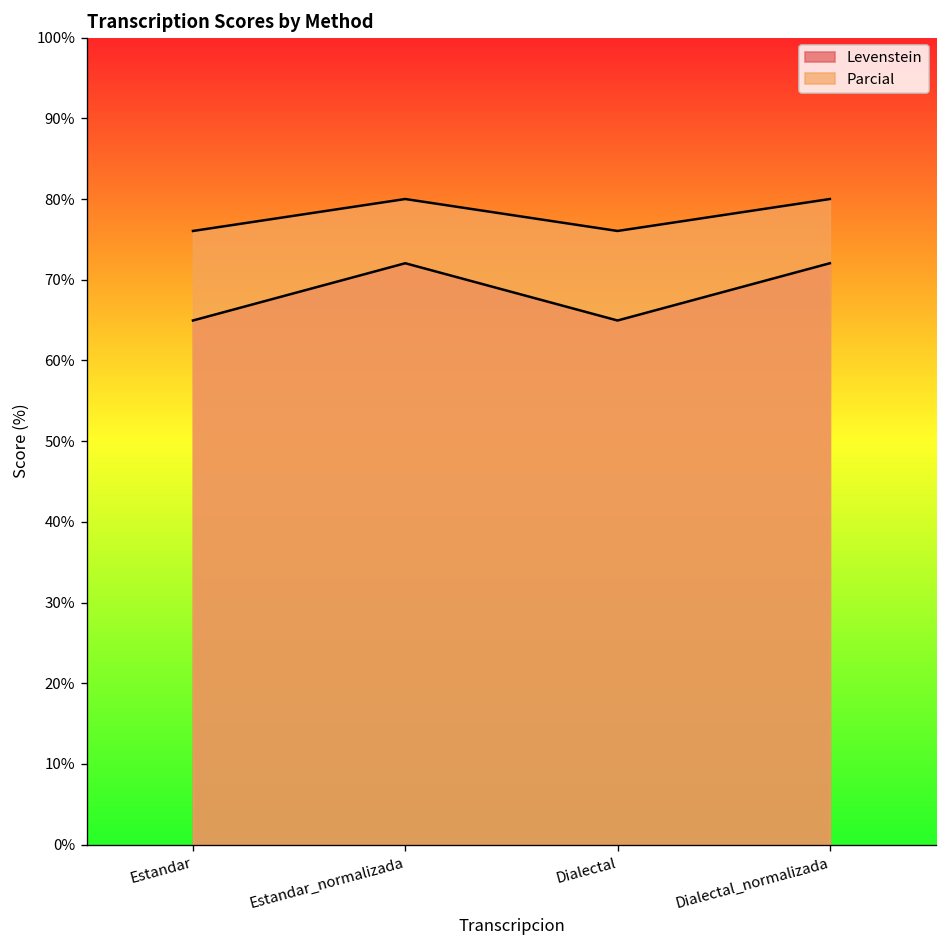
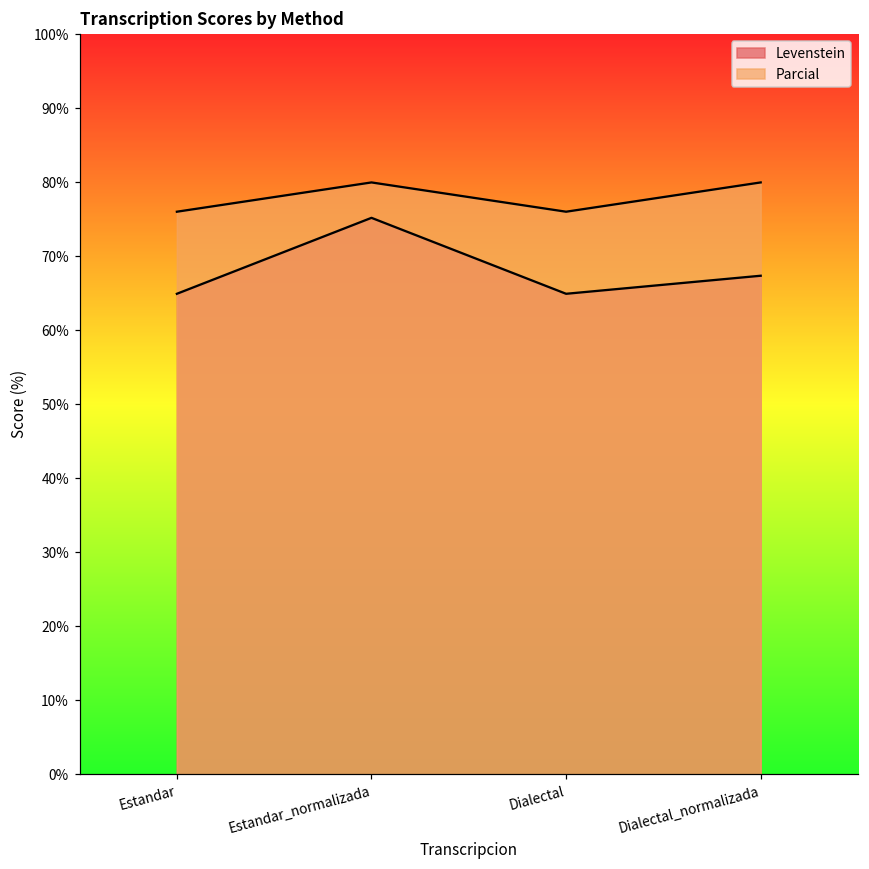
Levenstein, Estandar_normalizada: 72% -> 75%
Levenstein, Dialectal_normalizada: 72% -> 67%
